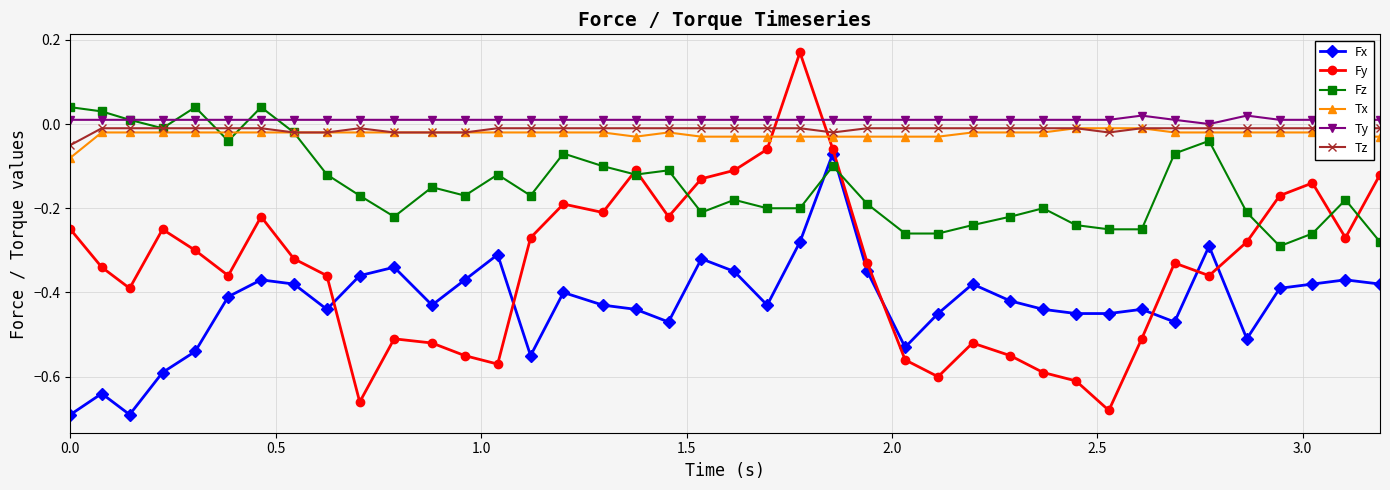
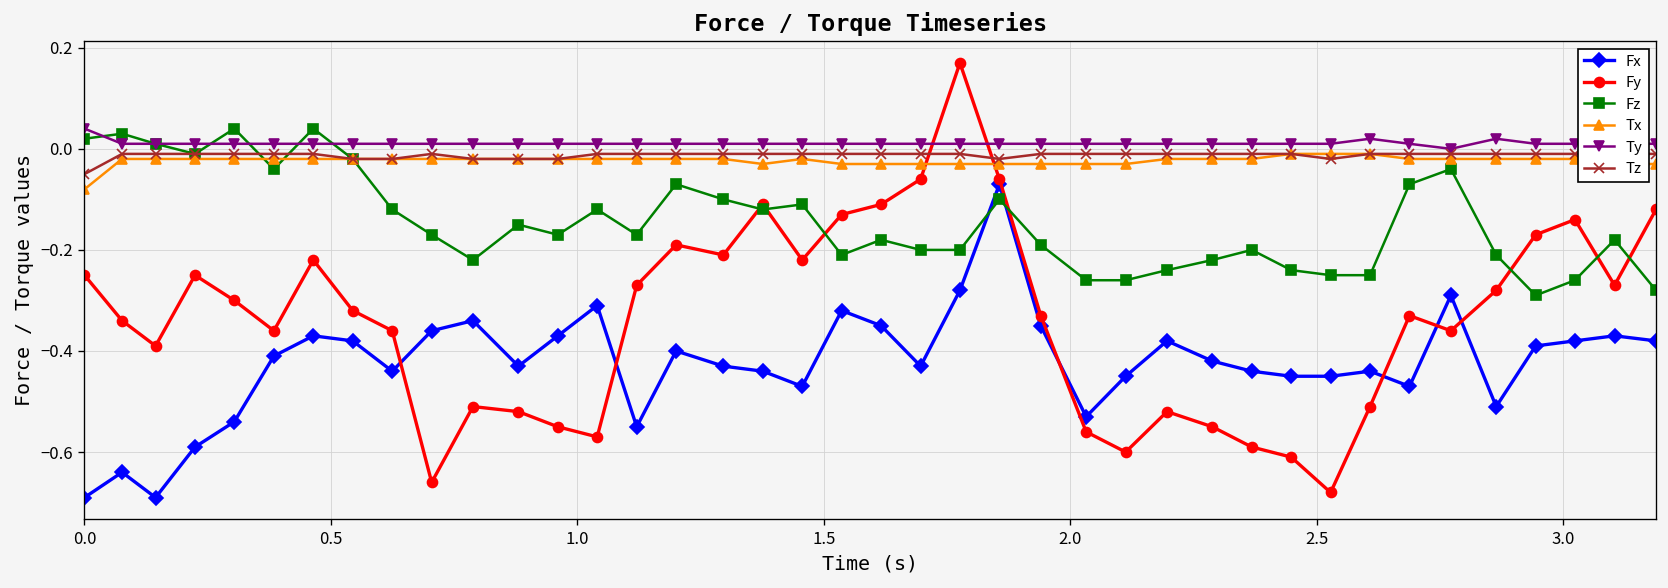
Fz, 0.0: 0.04 -> 0.02
Ty, 0.0: 0.01 -> 0.04
